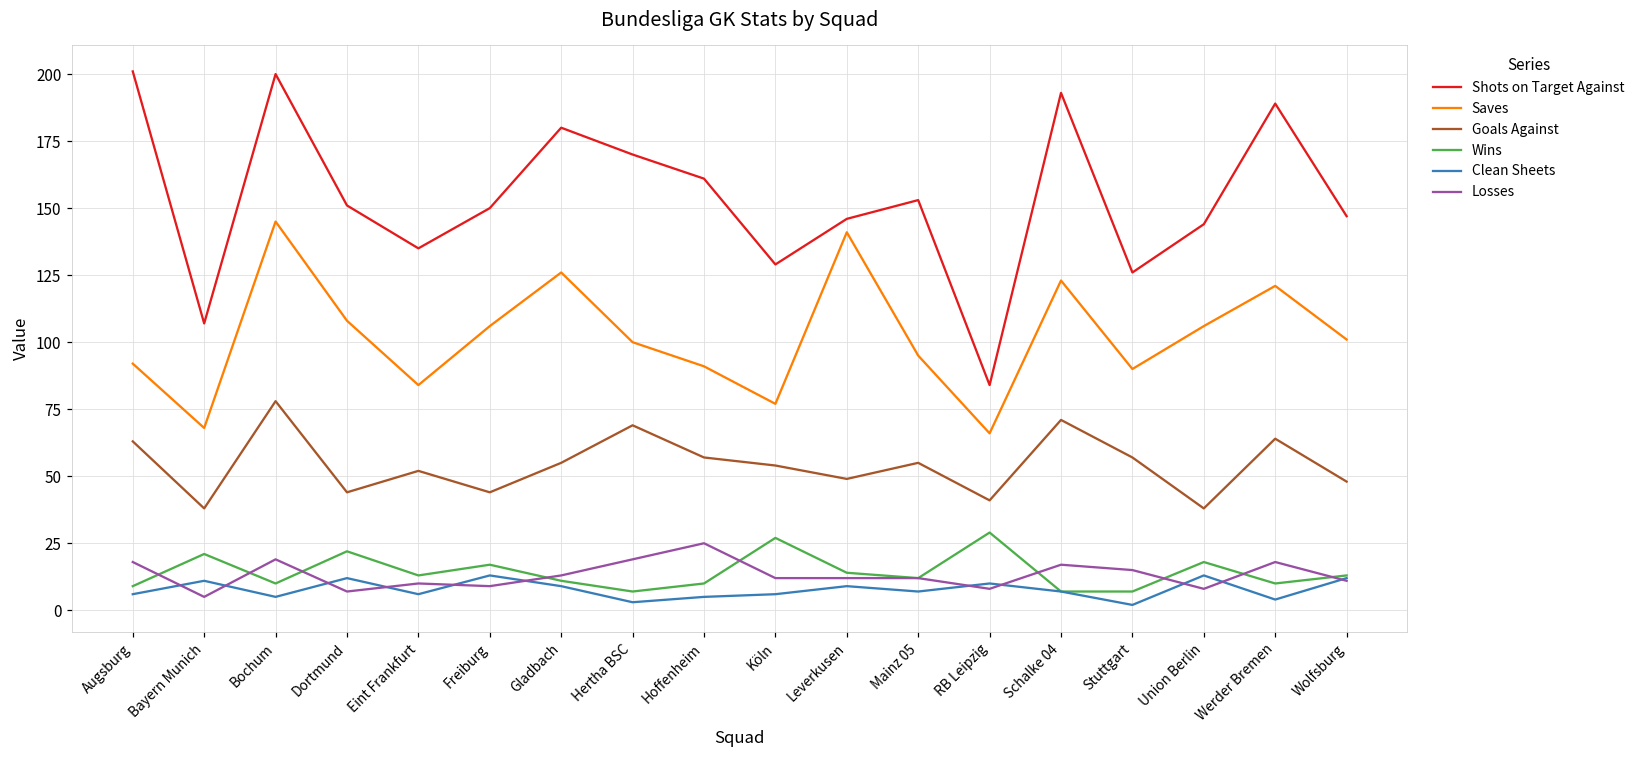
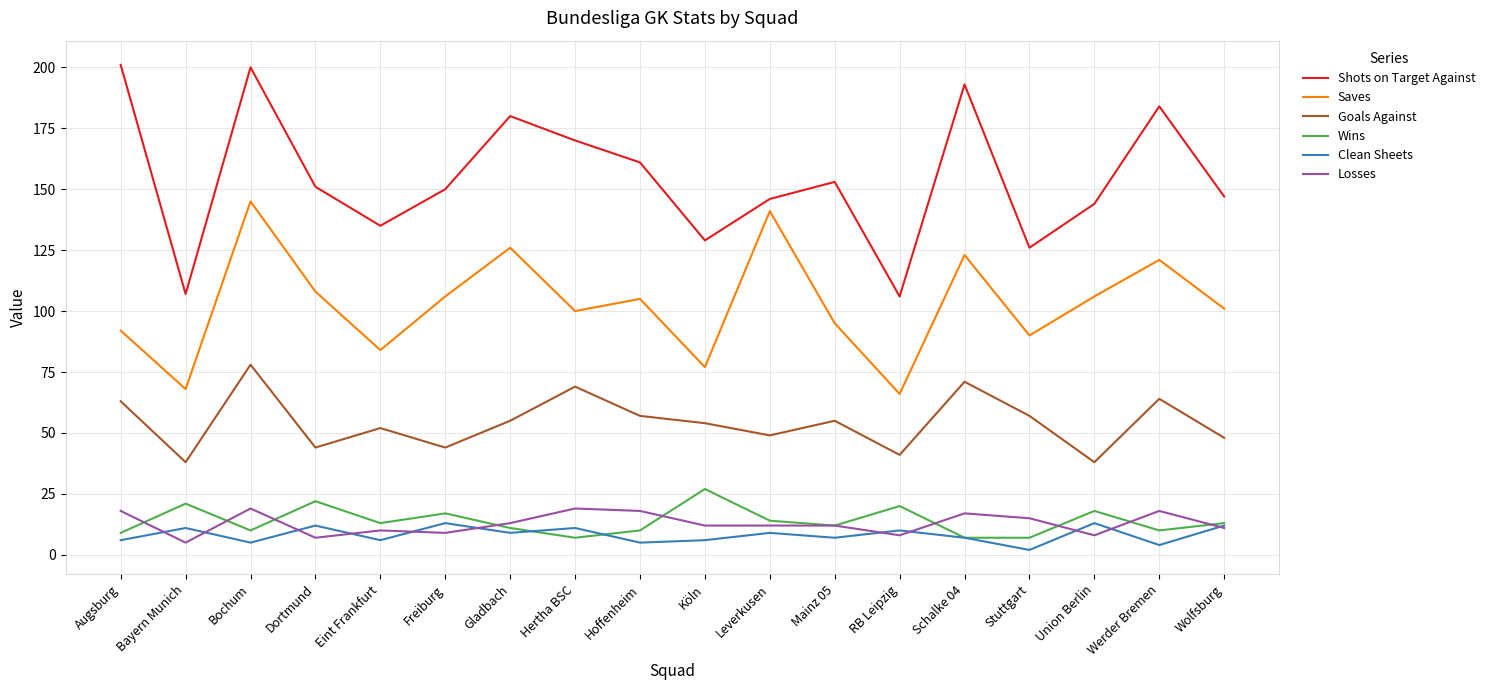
Clean Sheets, Hertha BSC: 3 -> 11
Saves, Hoffenheim: 91 -> 105
Losses, Hoffenheim: 25 -> 18
Shots on Target Against, RB Leipzig: 84 -> 106
Wins, RB Leipzig: 29 -> 20
Shots on Target Against, Werder Bremen: 189 -> 184
